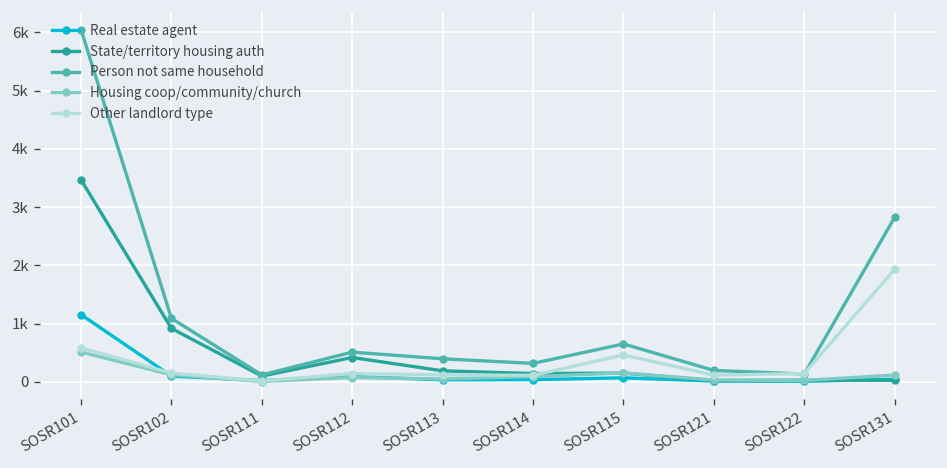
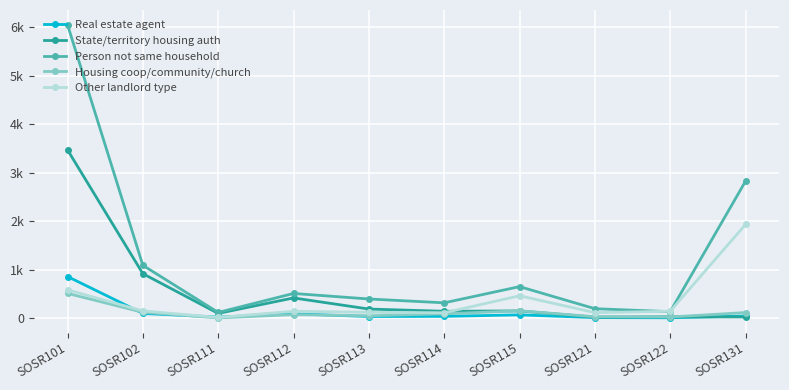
Real estate agent, SOSR101: 1200 -> 900
